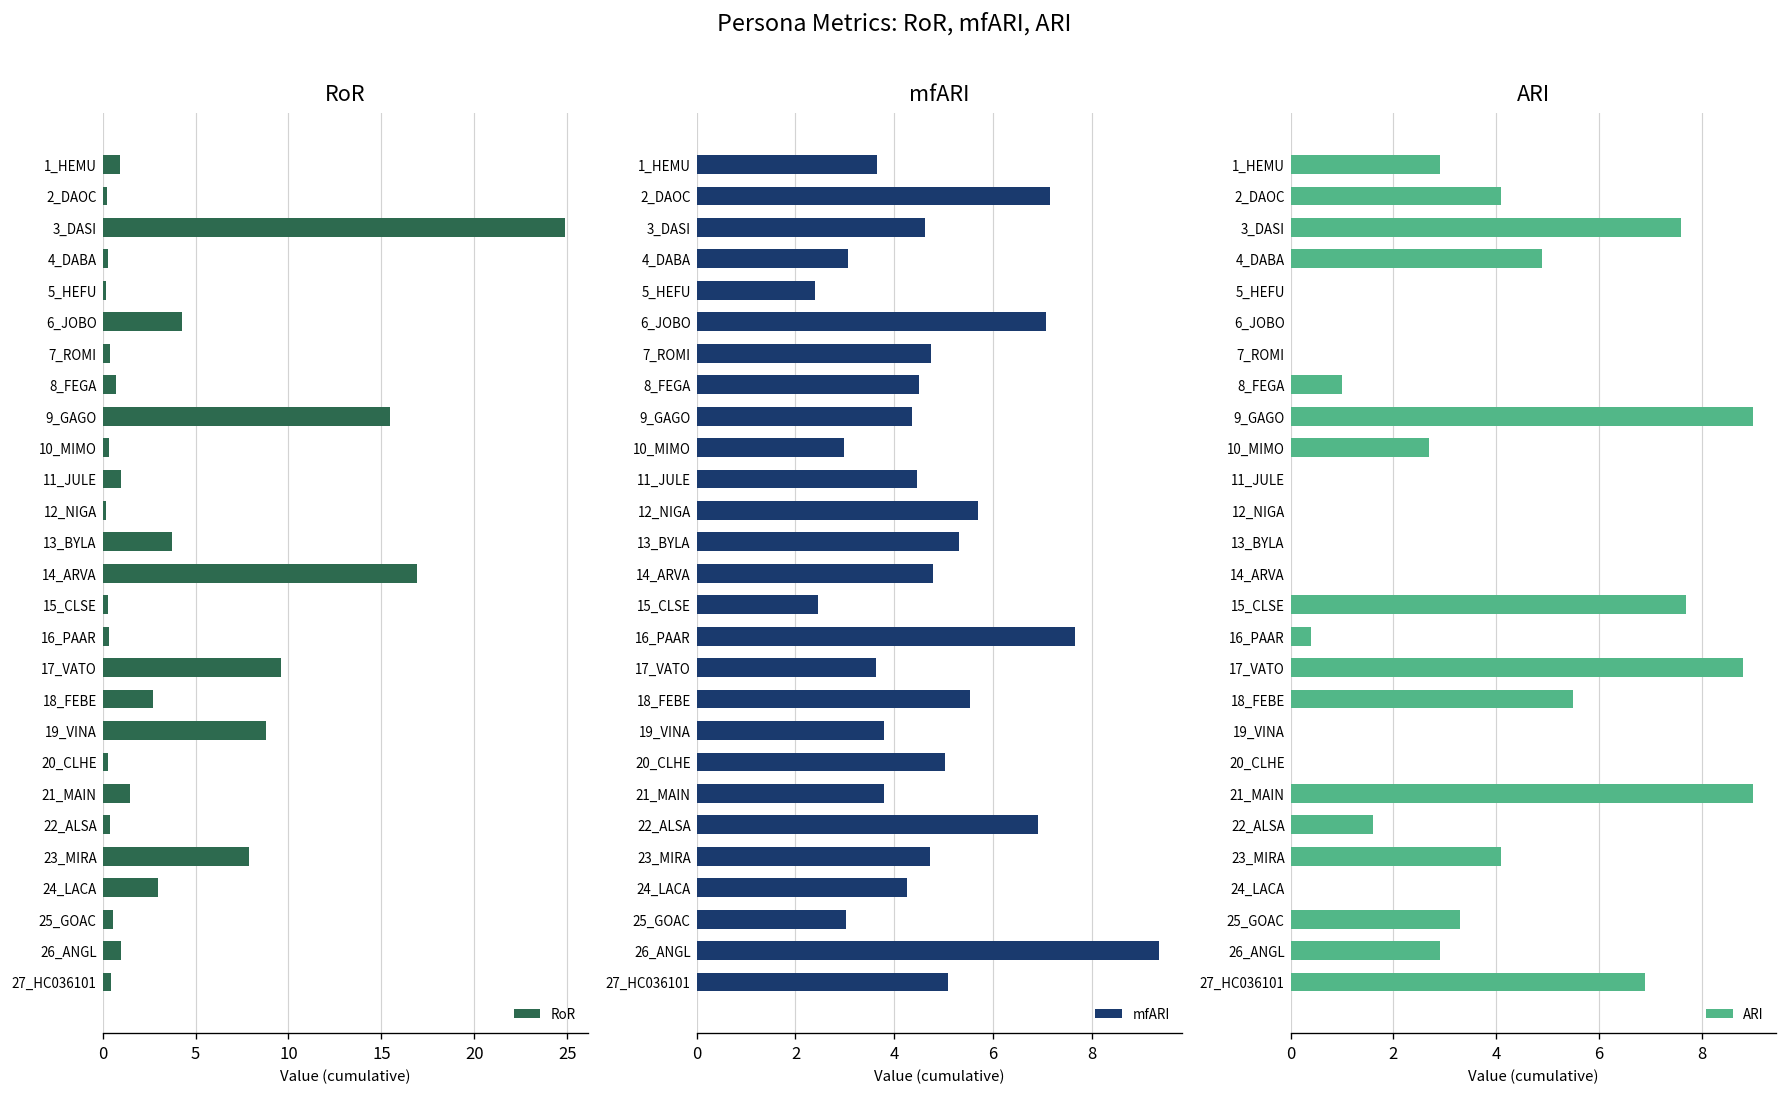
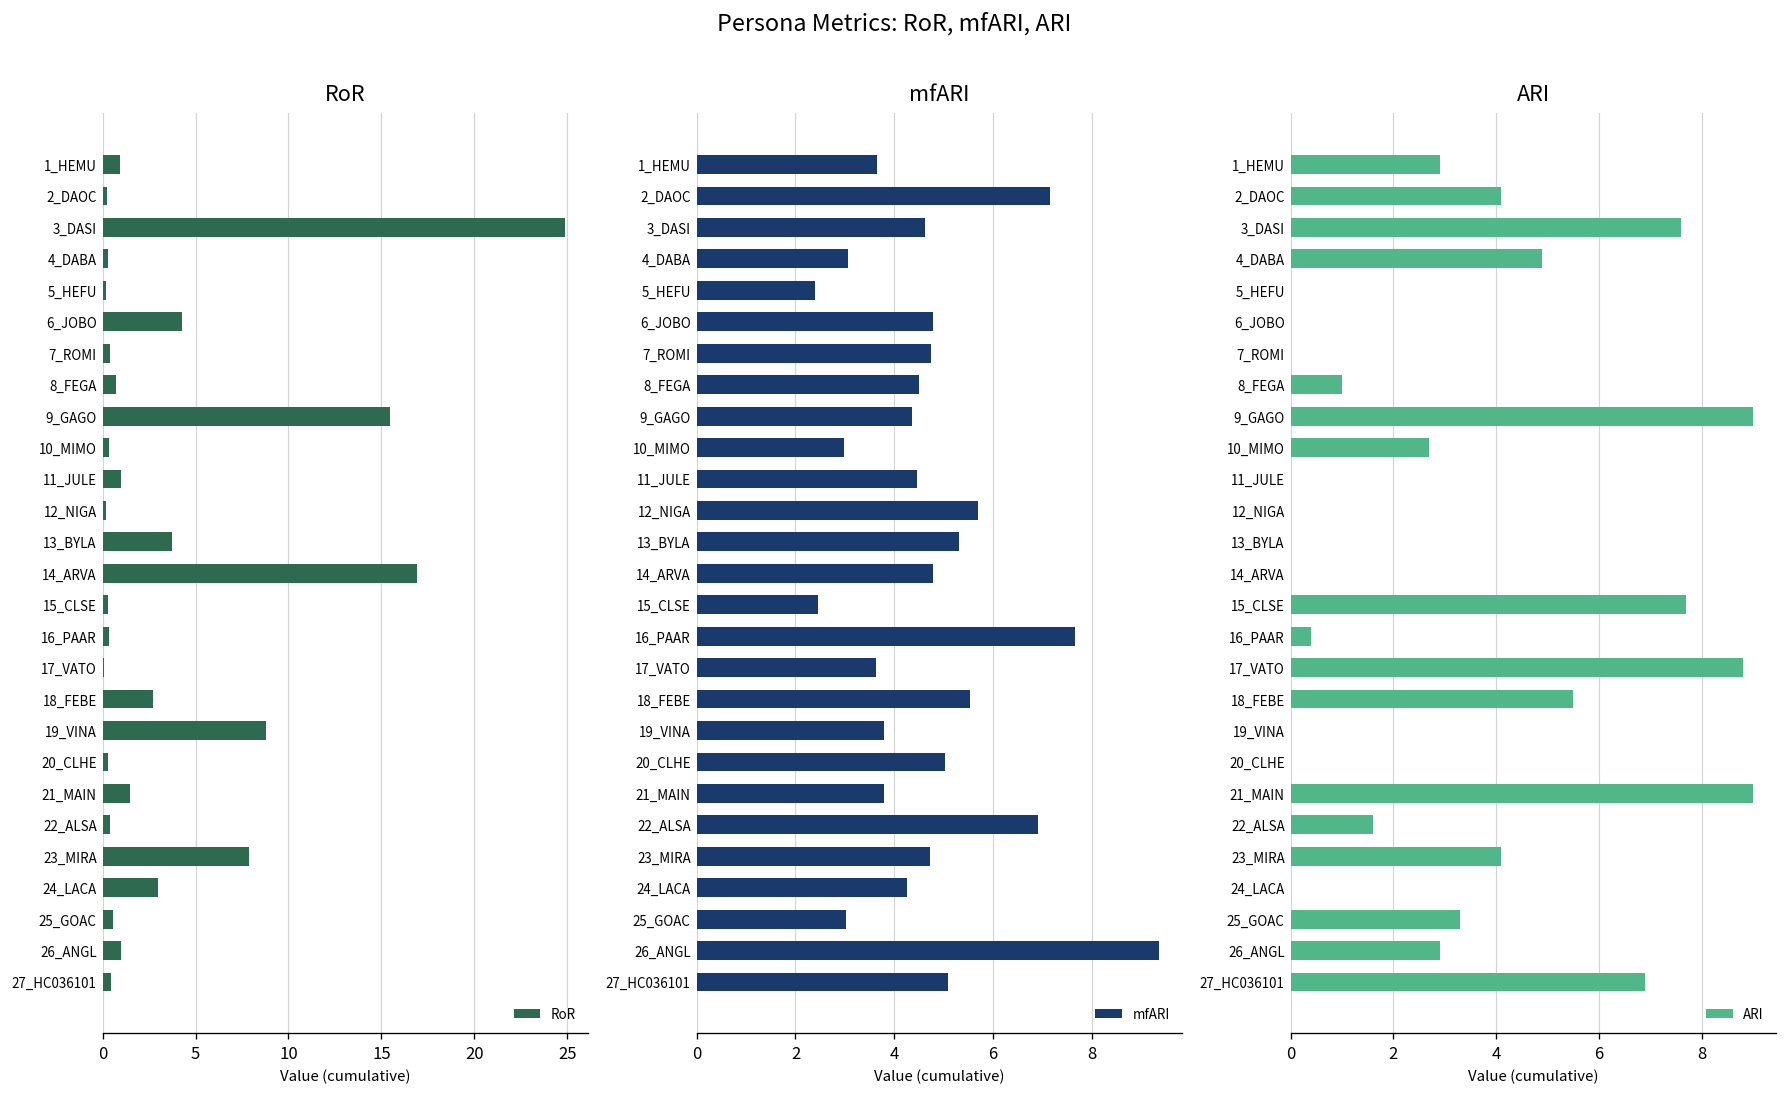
RoR, 17_VATO: 9.6 -> 0.1
mfARI, 6_JOBO: 7.1 -> 4.8
